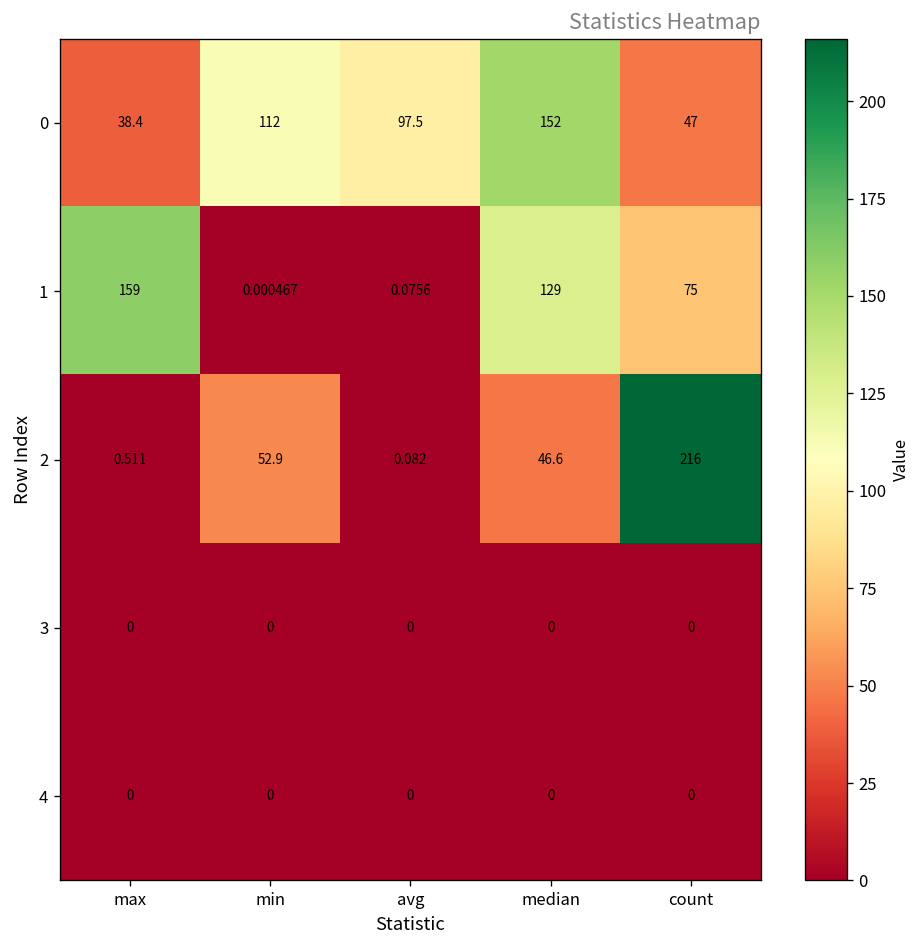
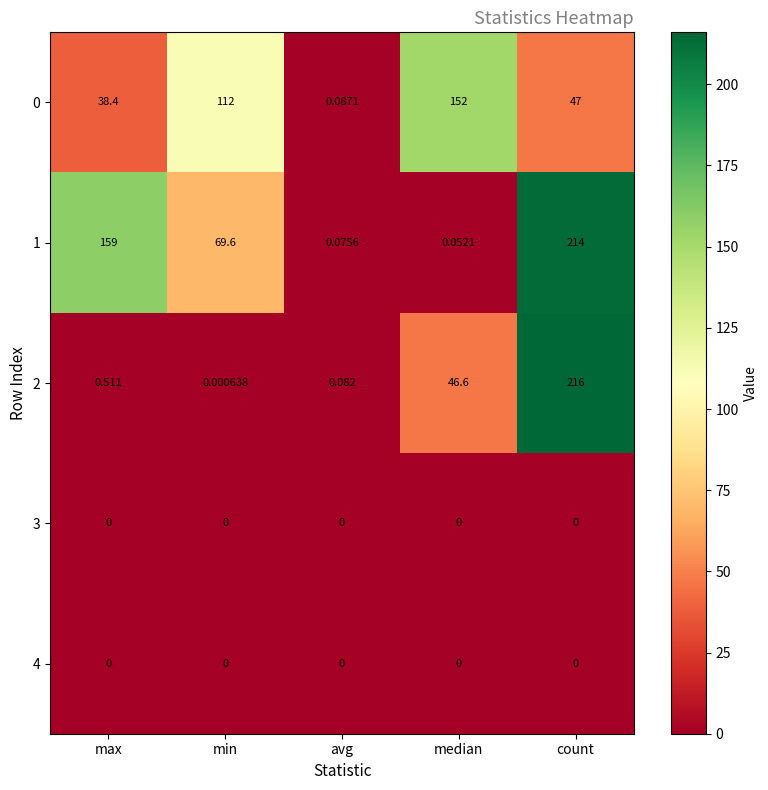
0, avg: 97.5 -> 0.0871
1, min: 0.000467 -> 69.6
1, median: 129 -> 0.0521
1, count: 75 -> 214
2, min: 52.9 -> 0.000638
